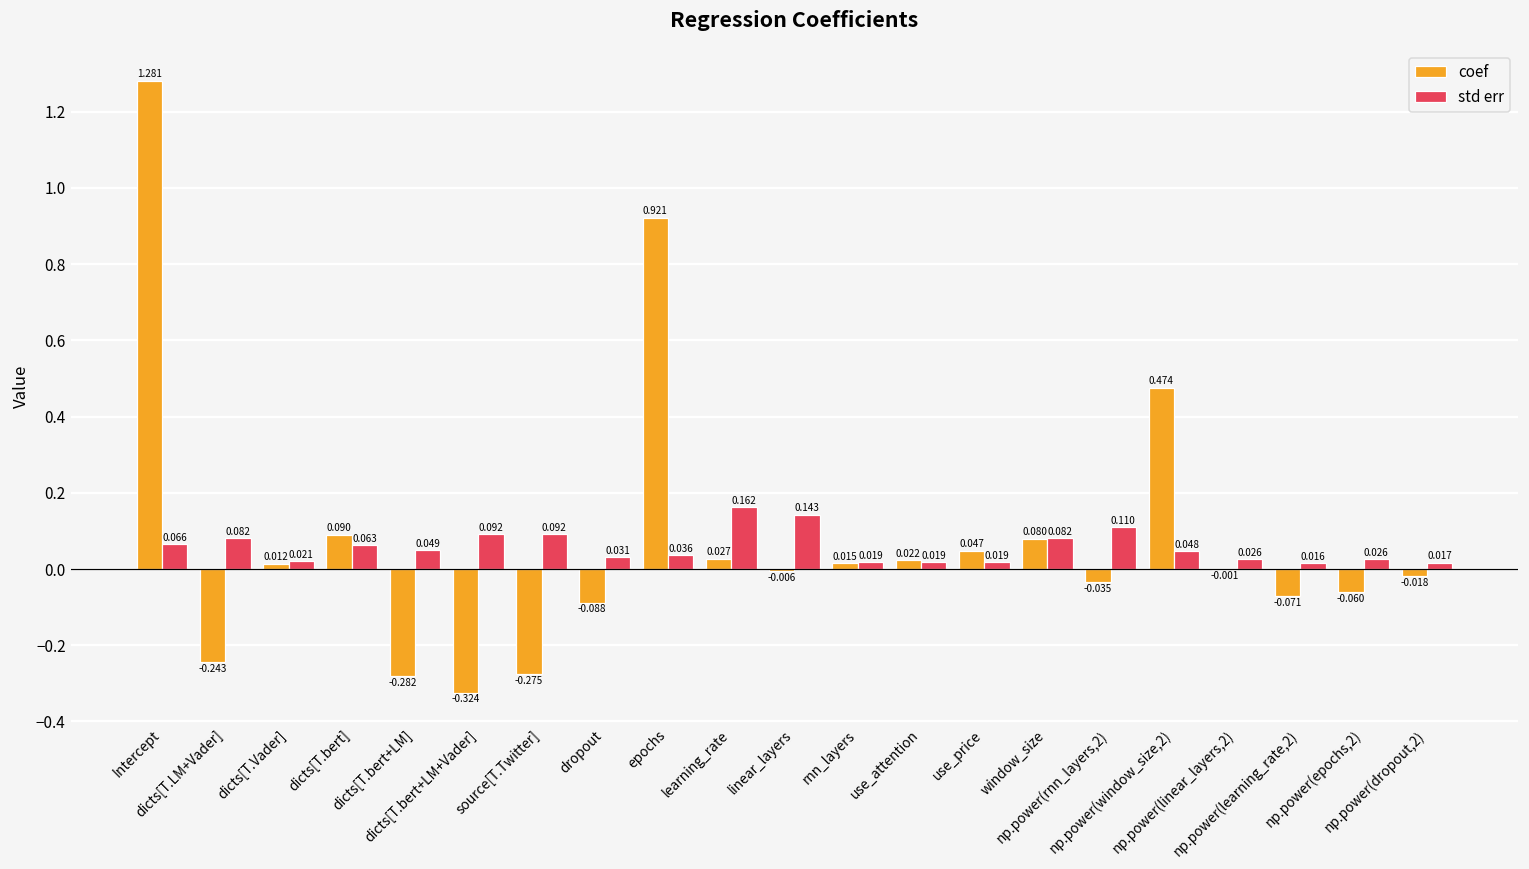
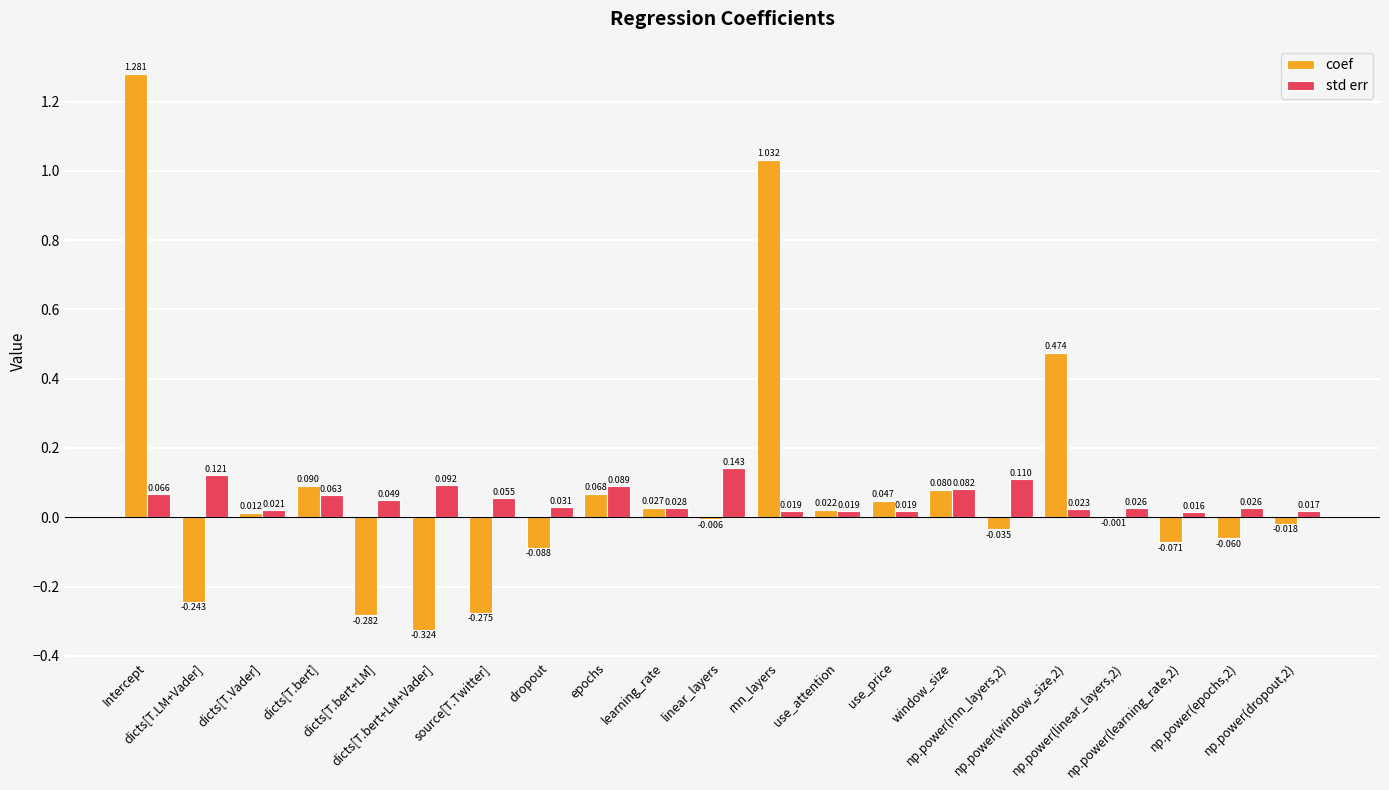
std err, dicts[T.LM+Vader]: 0.082 -> 0.121
std err, source[T.Twitter]: 0.092 -> 0.055
coef, epochs: 0.921 -> 0.068
std err, epochs: 0.036 -> 0.089
std err, learning_rate: 0.162 -> 0.028
coef, rnn_layers: 0.015 -> 1.032
std err, np.power(window_size,2): 0.048 -> 0.023
